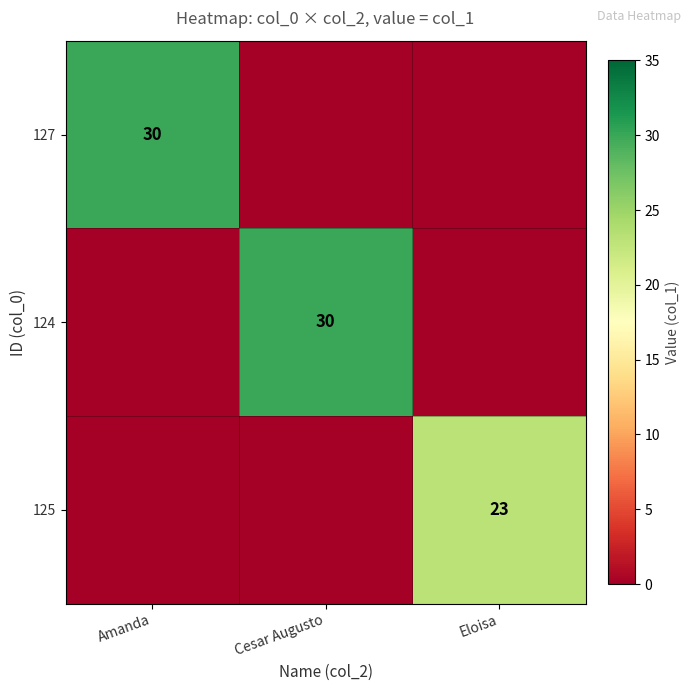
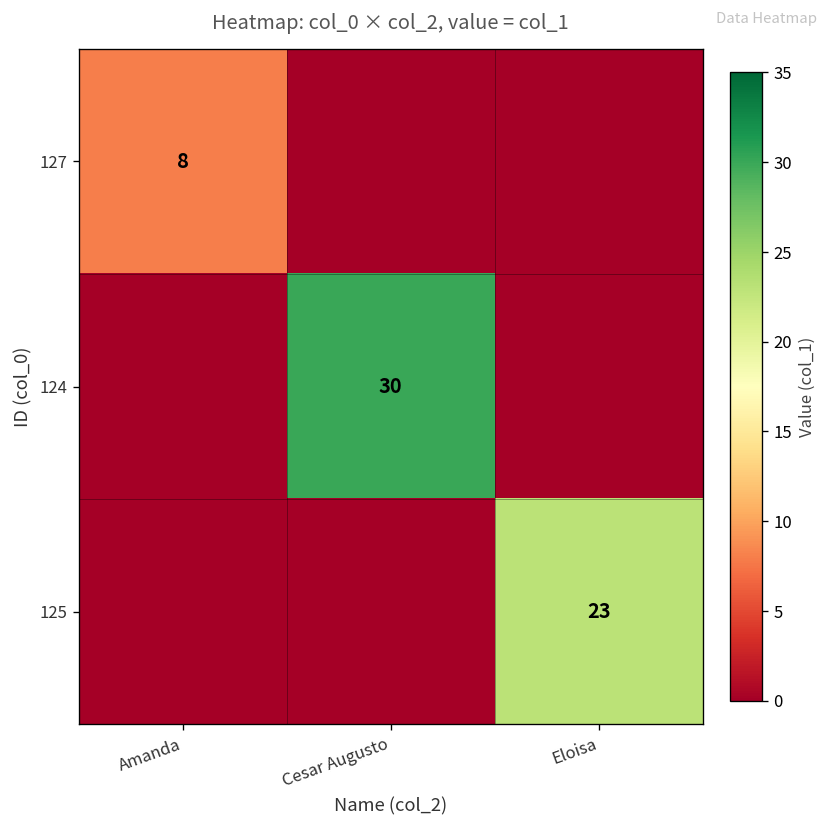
127, Amanda: 30 -> 8
